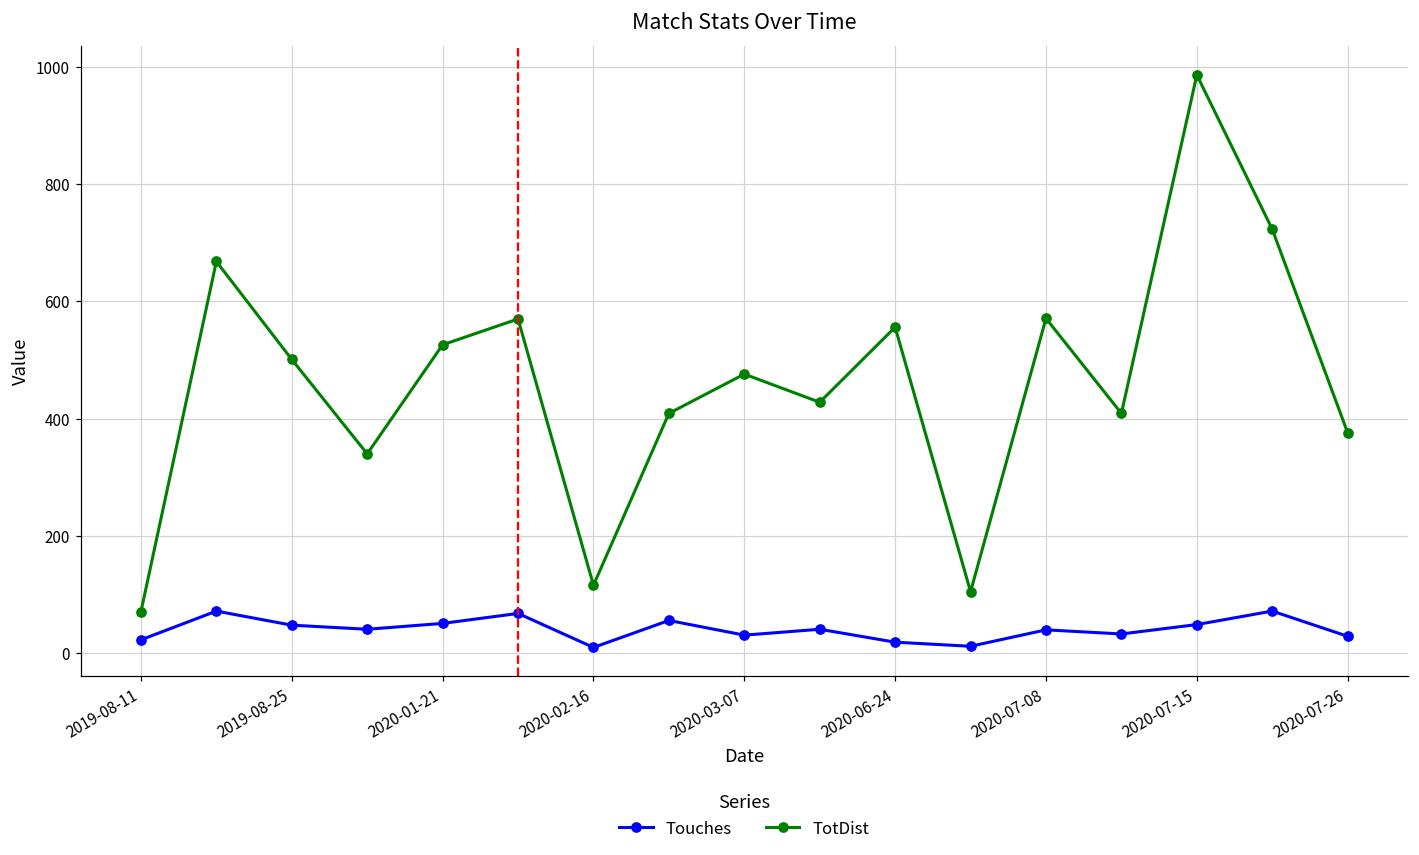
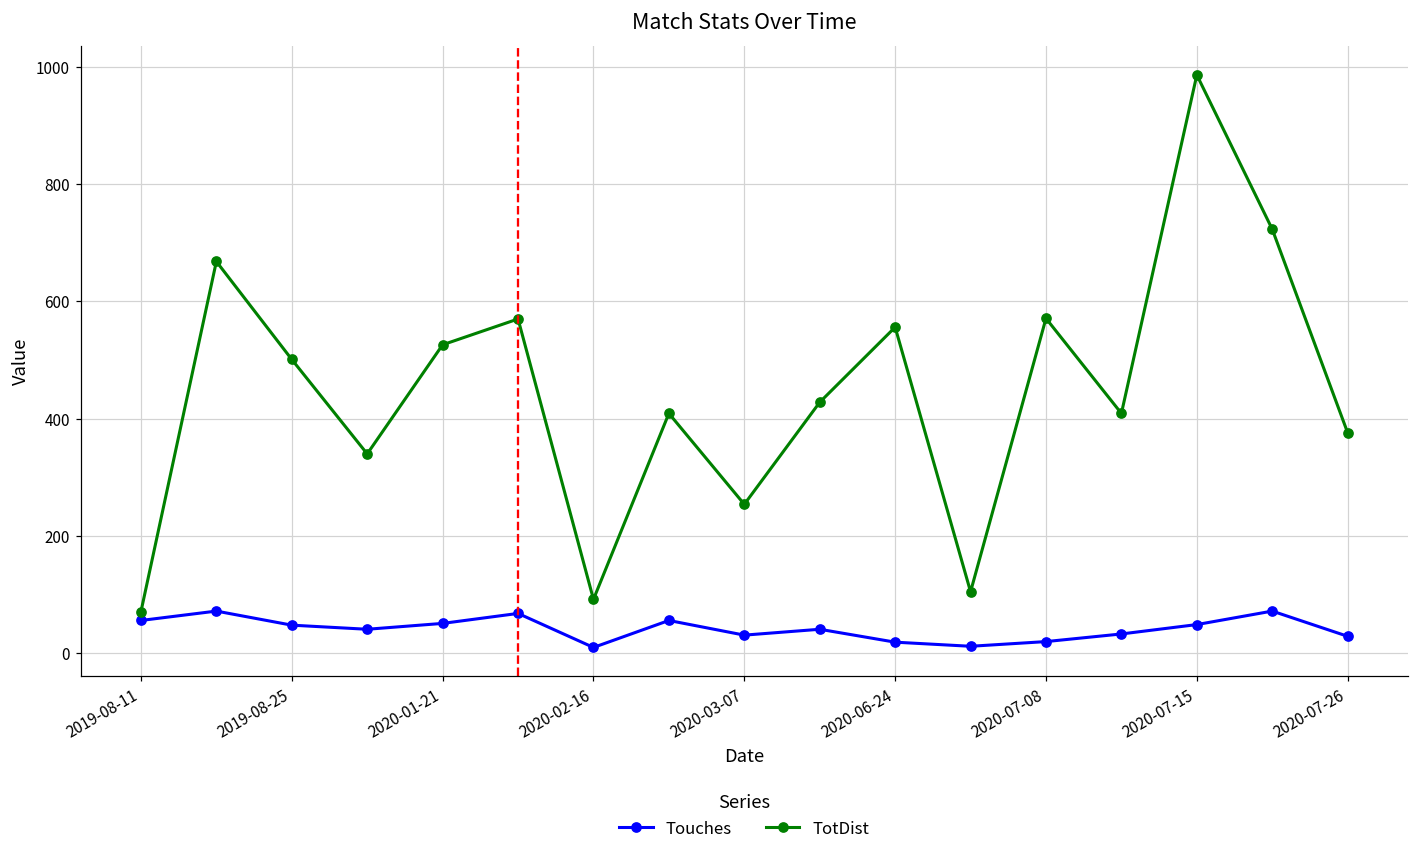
Touches, 2019-08-11: 20 -> 60
TotDist, 2020-02-16: 120 -> 90
TotDist, 2020-03-07: 480 -> 250
Touches, 2020-07-08: 40 -> 20
